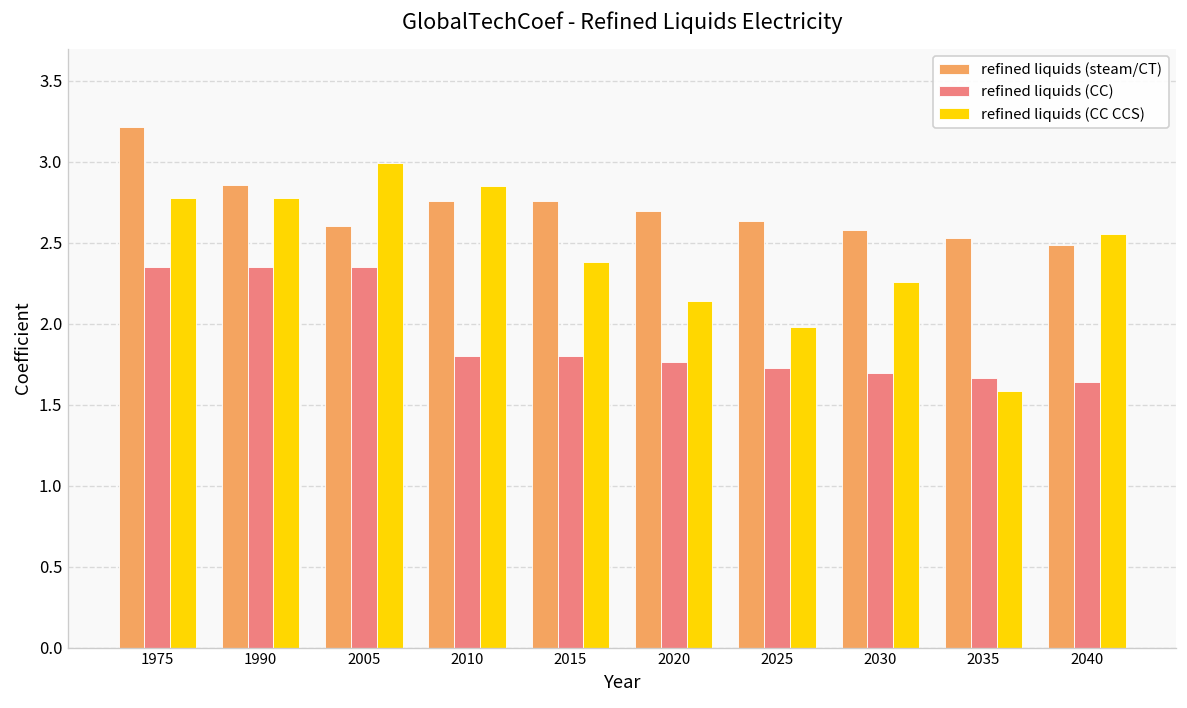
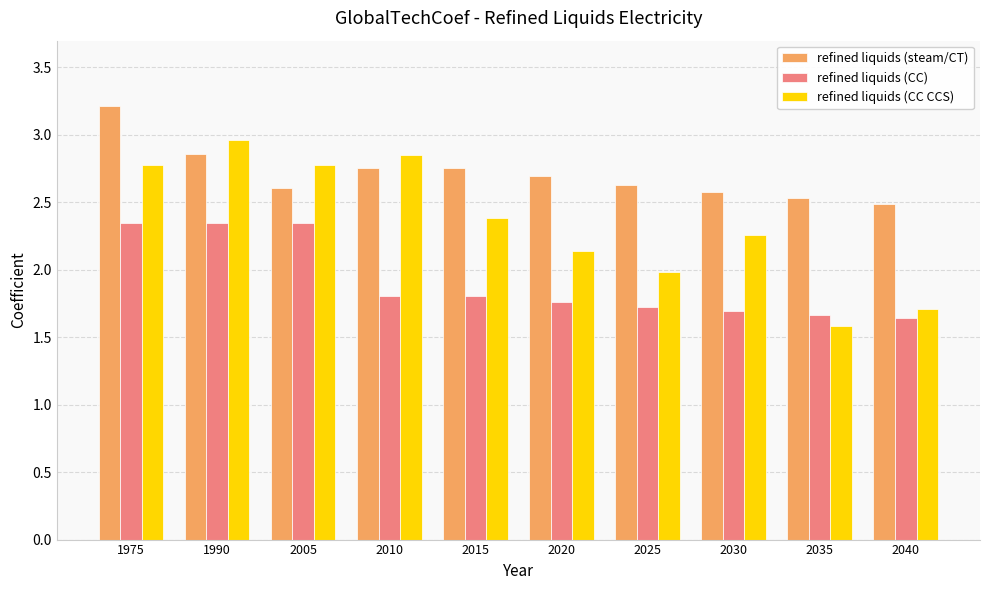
refined liquids (CC CCS), 1990: 2.78 -> 2.96
refined liquids (CC CCS), 2005: 2.99 -> 2.78
refined liquids (CC CCS), 2040: 2.55 -> 1.71
